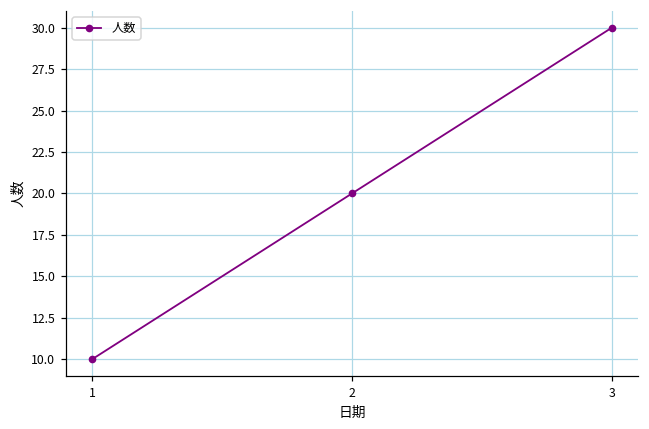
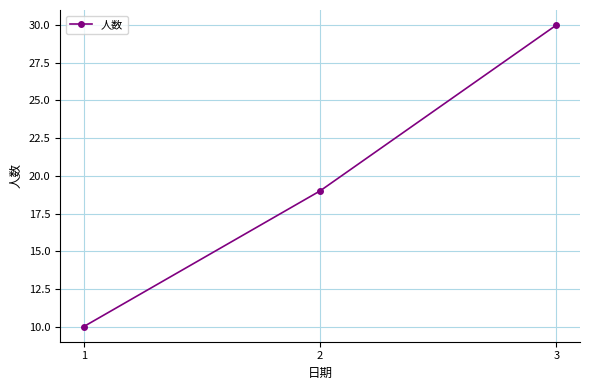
2: 20 -> 19
